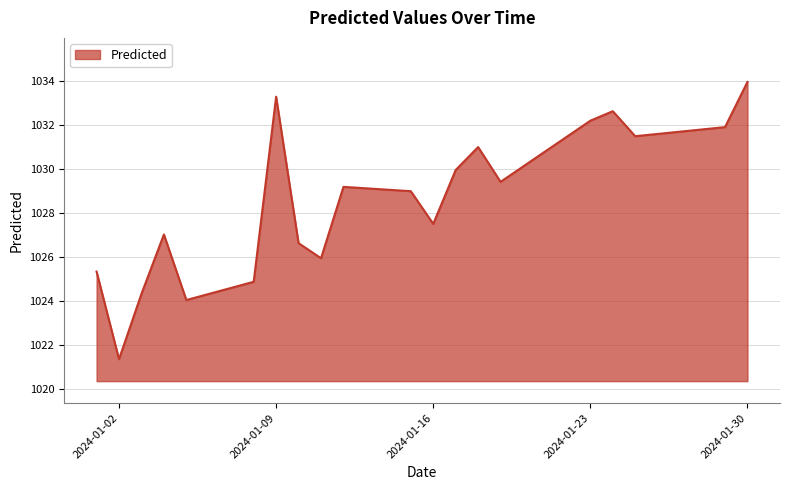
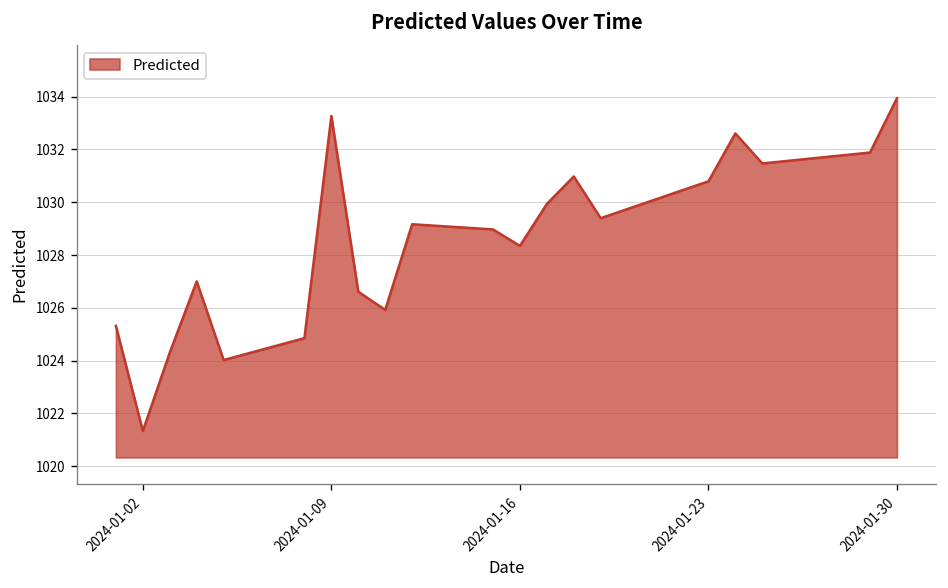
2024-01-16: 1027.5 -> 1028.3
2024-01-23: 1032.2 -> 1030.8
